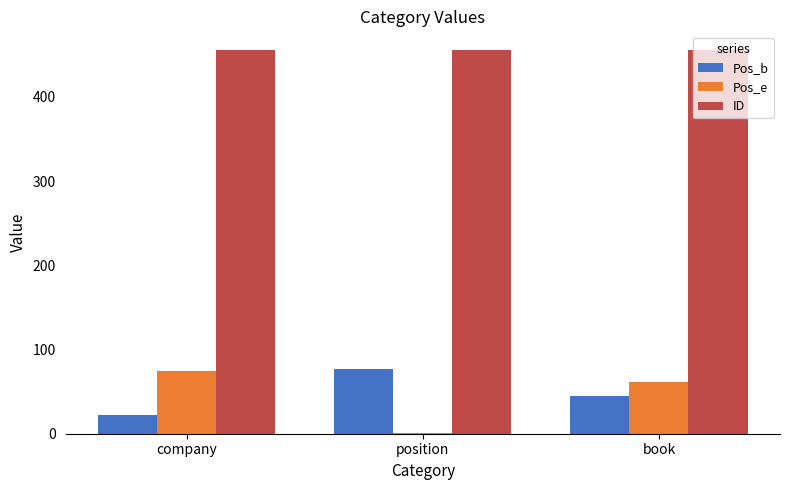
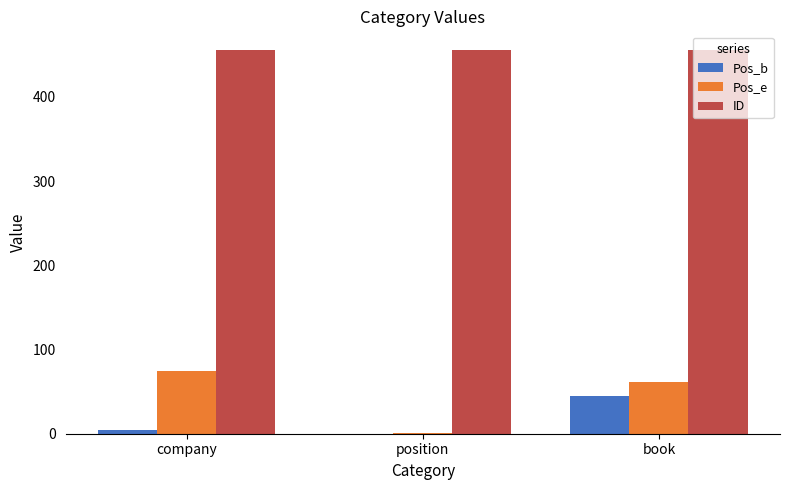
Pos_b, company: 20 -> 0
Pos_b, position: 80 -> 0
